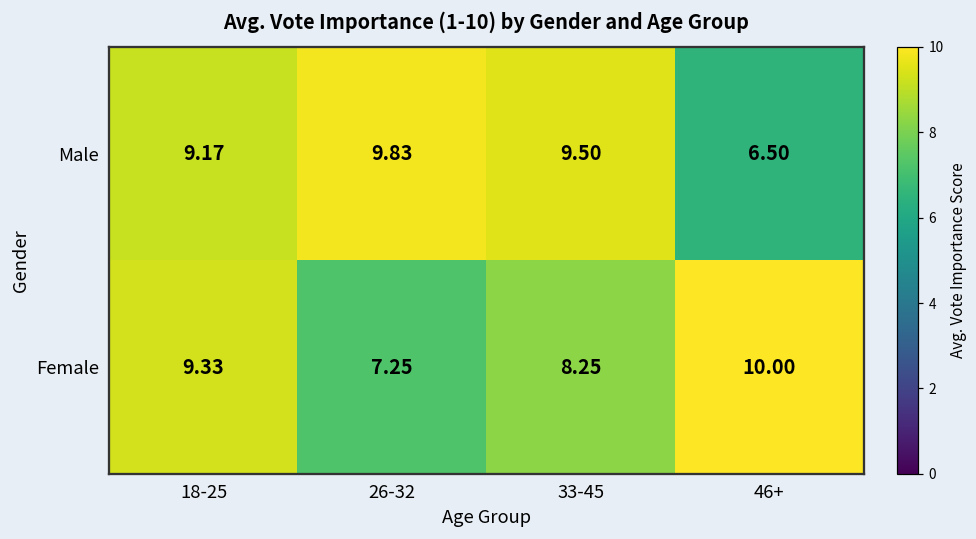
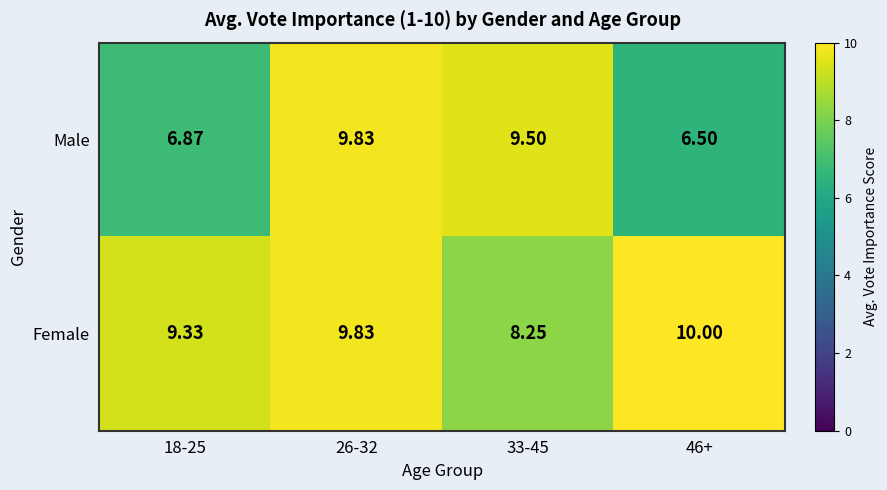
Male, 18-25: 9.17 -> 6.87
Female, 26-32: 7.25 -> 9.83
